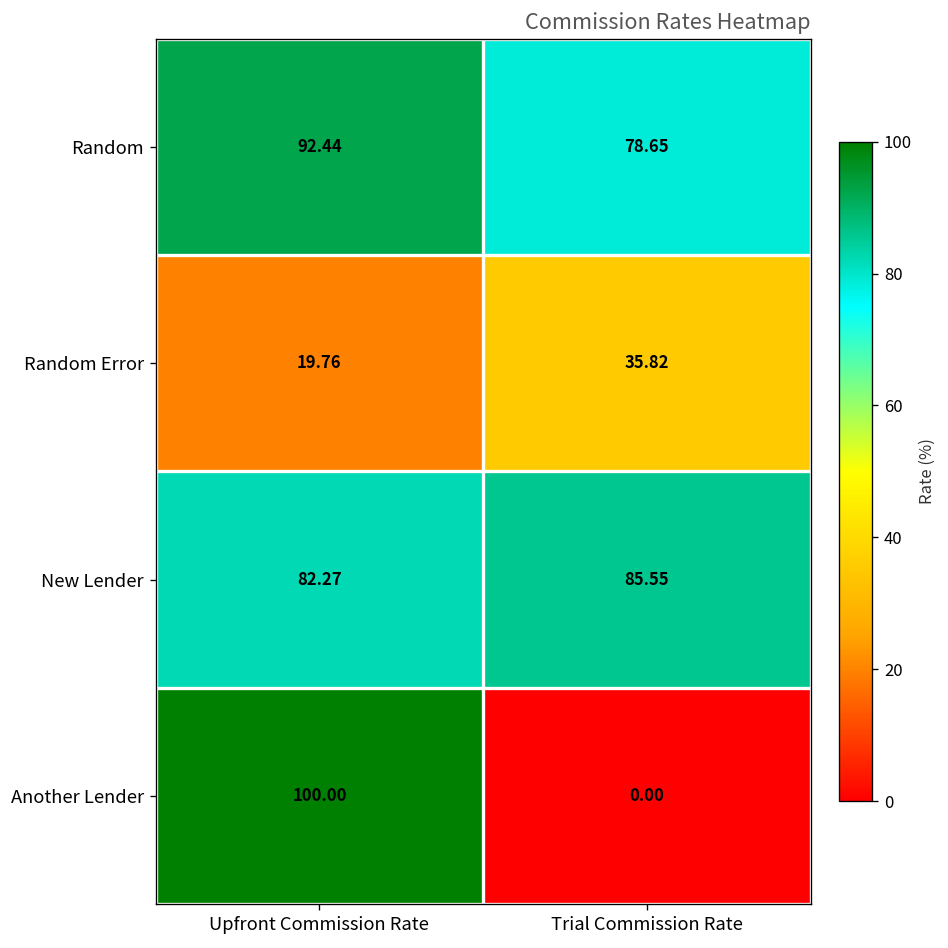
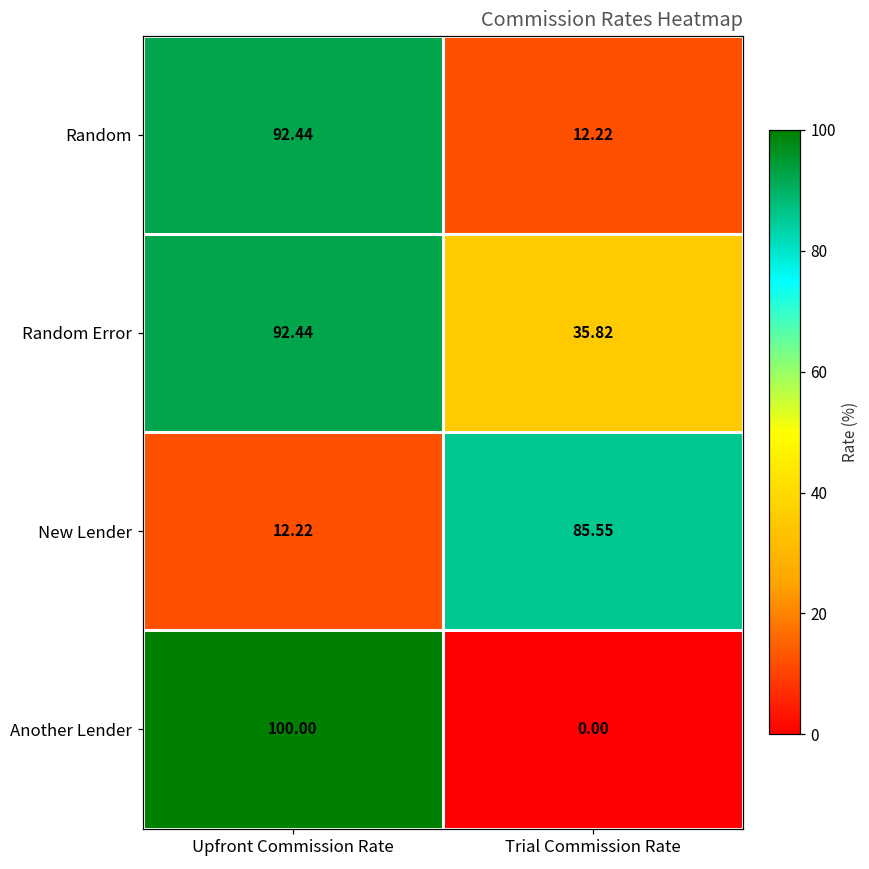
Random, Trial Commission Rate: 78.65 -> 12.22
Random Error, Upfront Commission Rate: 19.76 -> 92.44
New Lender, Upfront Commission Rate: 82.27 -> 12.22
